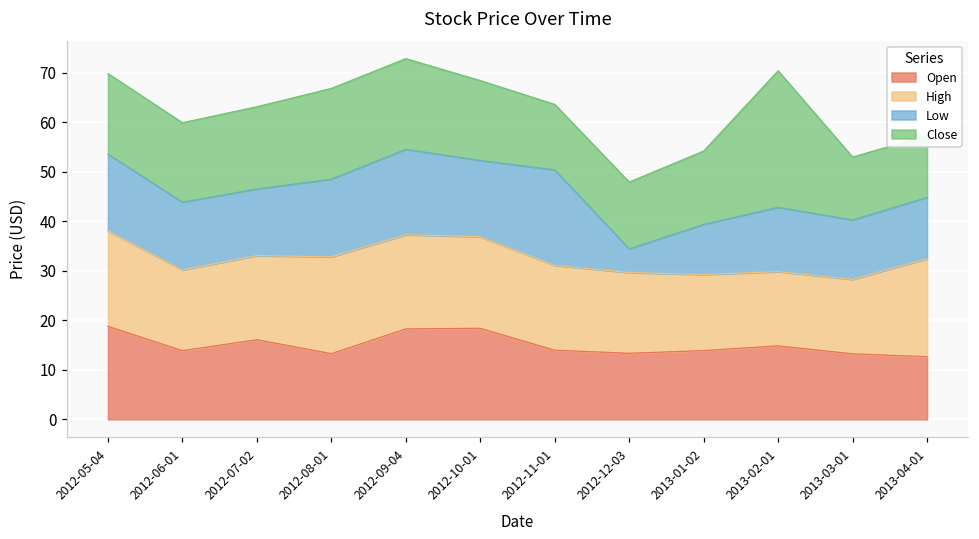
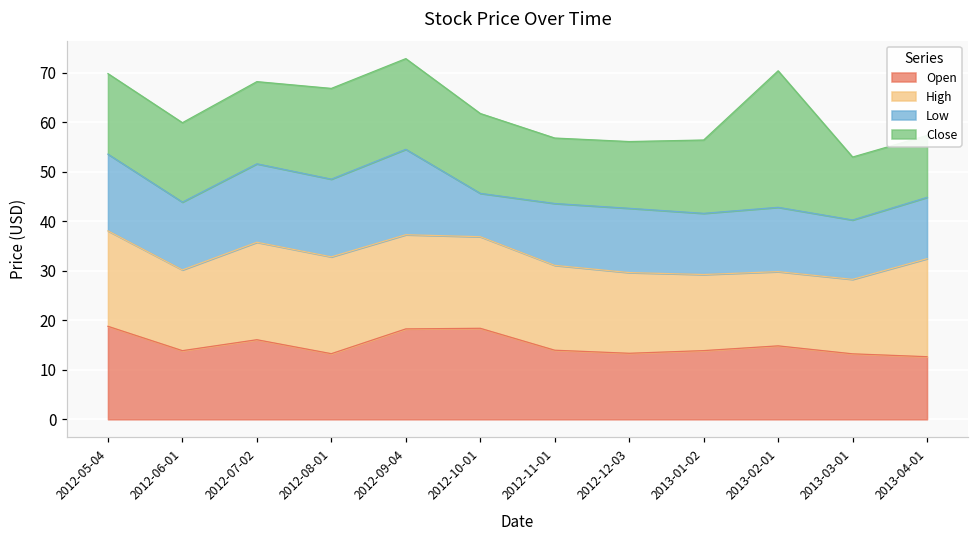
High, 2012-07-02: 17 -> 20
Low, 2012-07-02: 13 -> 16
Low, 2012-10-01: 15 -> 9
Low, 2012-11-01: 19 -> 13
Low, 2012-12-03: 5 -> 13
Low, 2013-01-02: 10 -> 12
